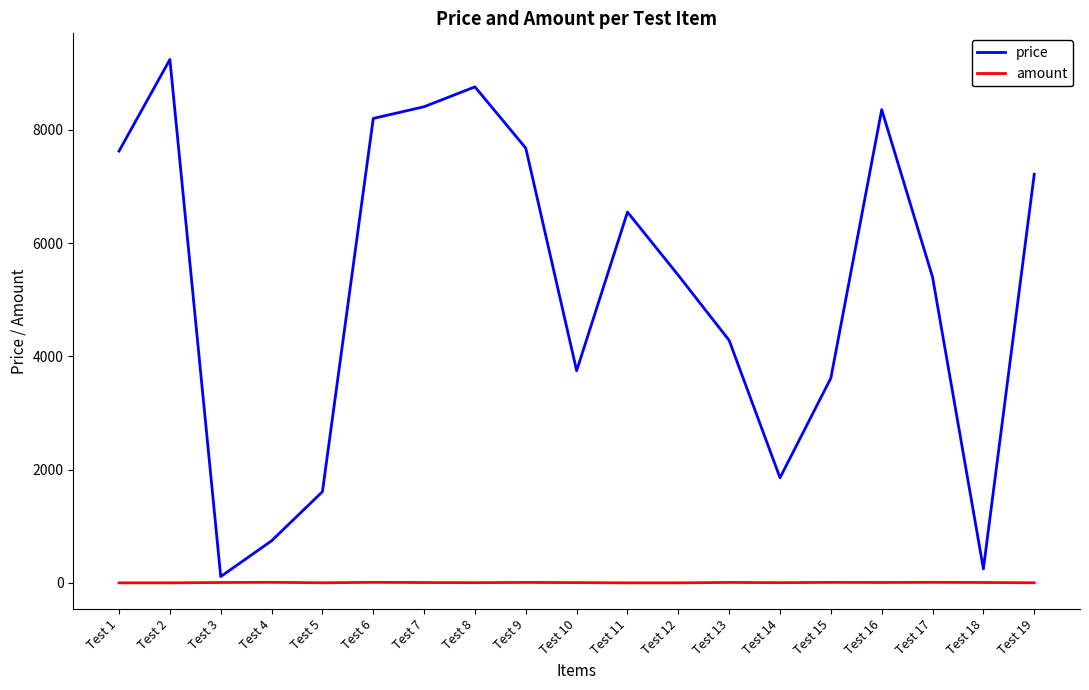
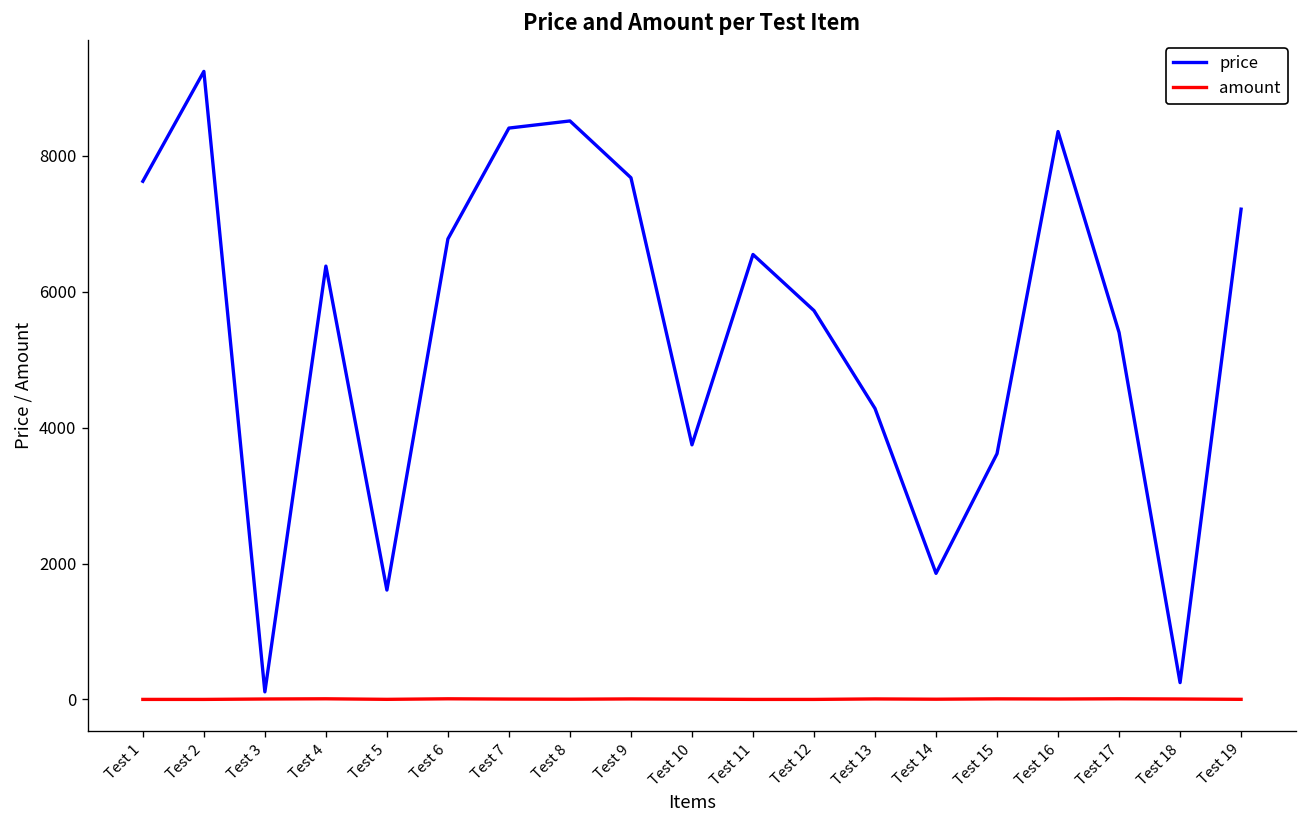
price, Test 4: 700 -> 6400
price, Test 6: 8200 -> 6800
price, Test 8: 8800 -> 8500
price, Test 12: 5400 -> 5700
